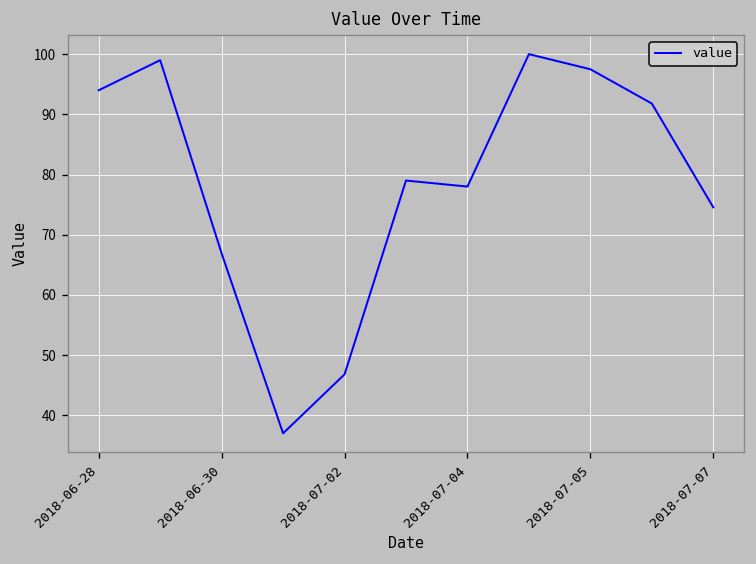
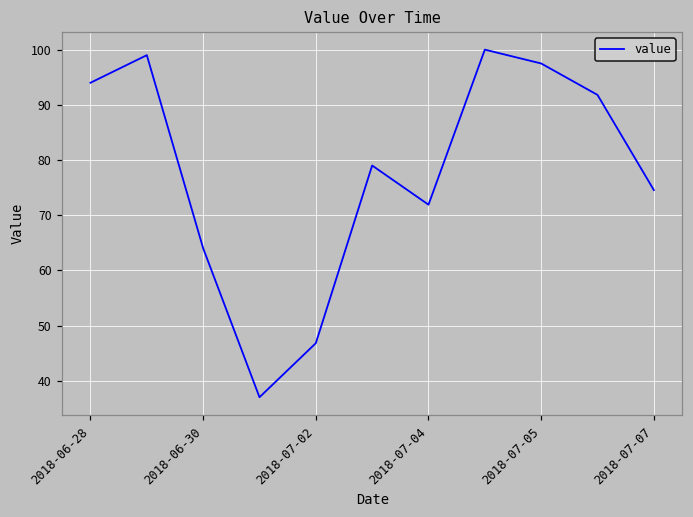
2018-06-30: 67 -> 64
2018-07-04: 78 -> 72
